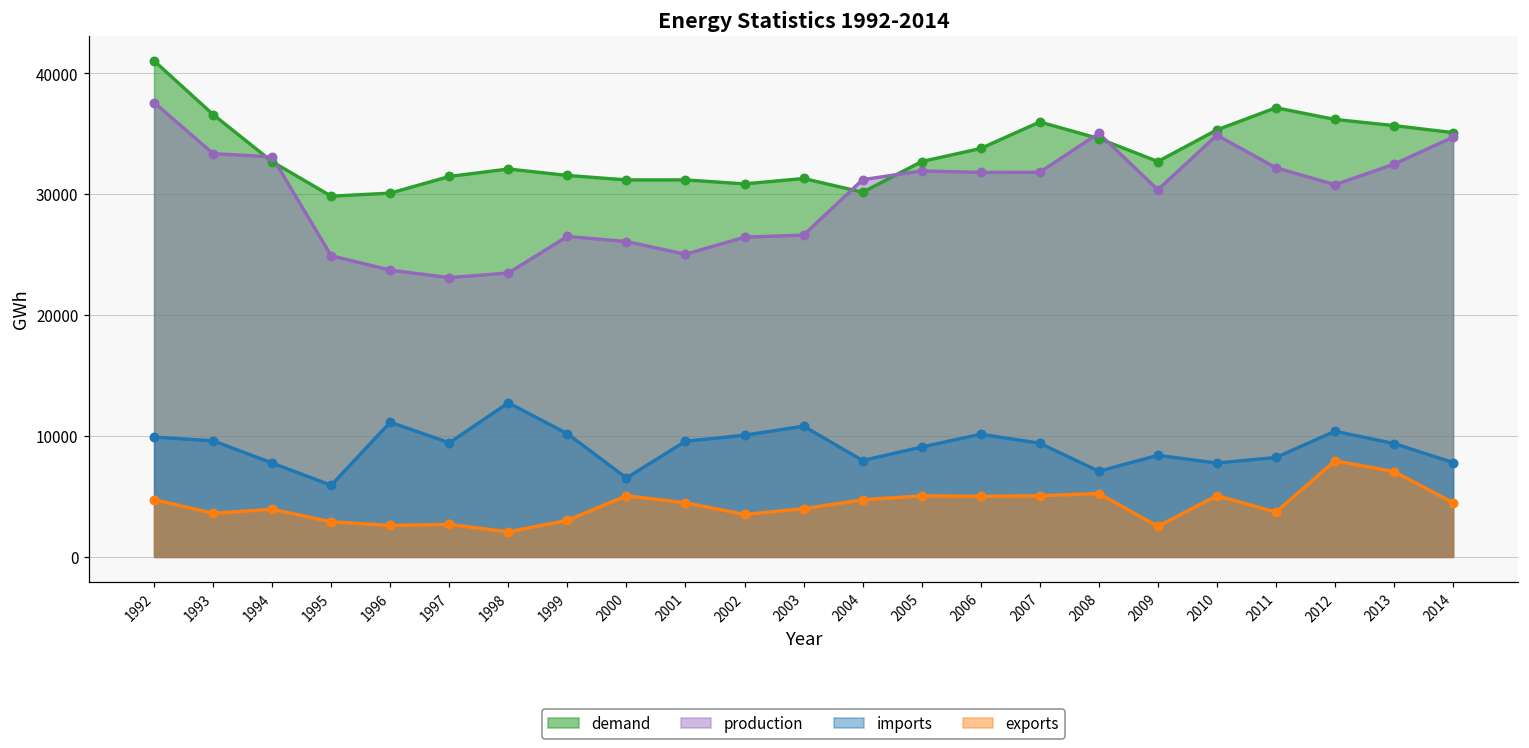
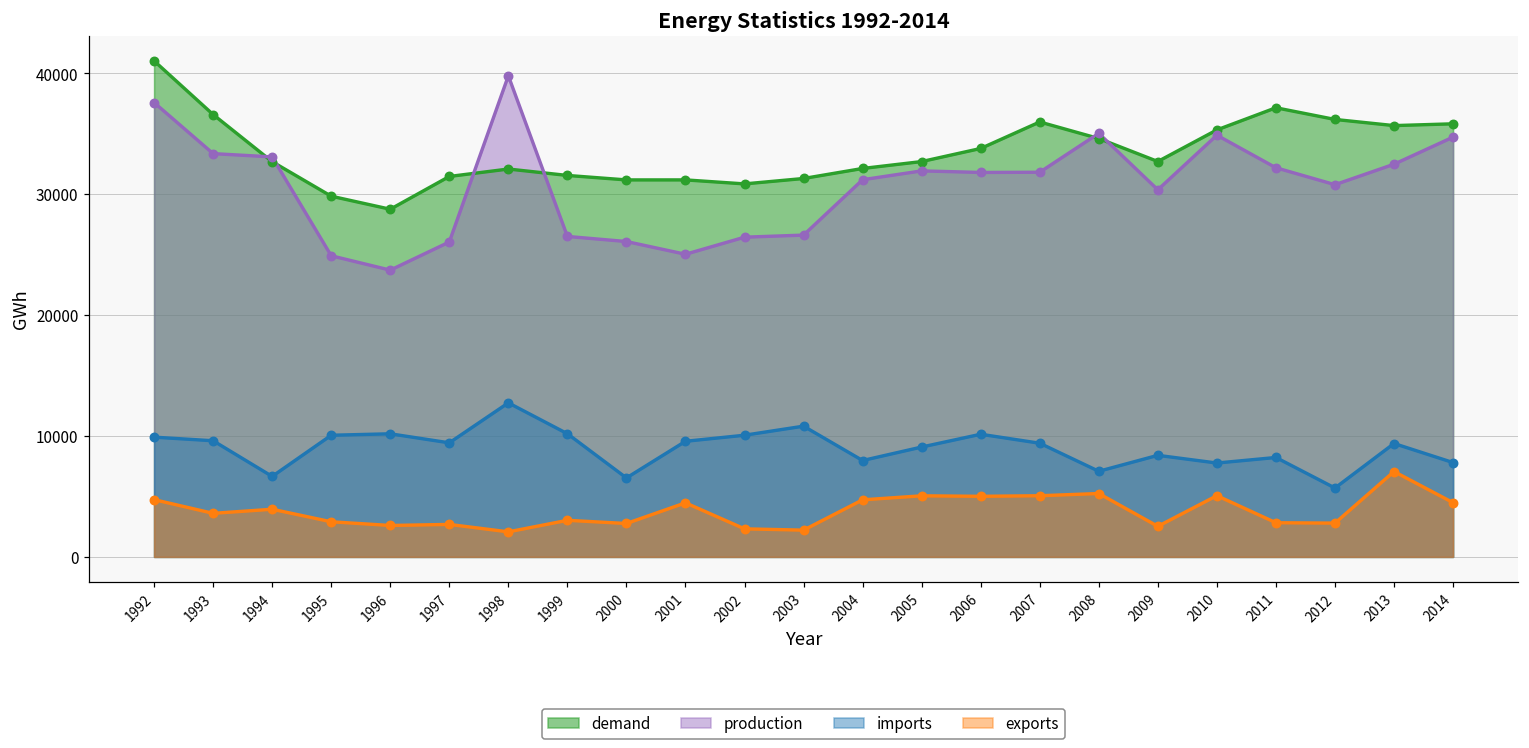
imports, 1994: 7800 -> 6700
imports, 1995: 5900 -> 10100
demand, 1996: 30100 -> 28800
imports, 1996: 11100 -> 10200
production, 1997: 23100 -> 26100
production, 1998: 23500 -> 39800
exports, 2000: 5100 -> 2800
exports, 2002: 3500 -> 2300
exports, 2003: 4000 -> 2200
demand, 2004: 30200 -> 32100
exports, 2011: 3700 -> 2800
imports, 2012: 10400 -> 5700
exports, 2012: 7900 -> 2800
demand, 2014: 35100 -> 35800
